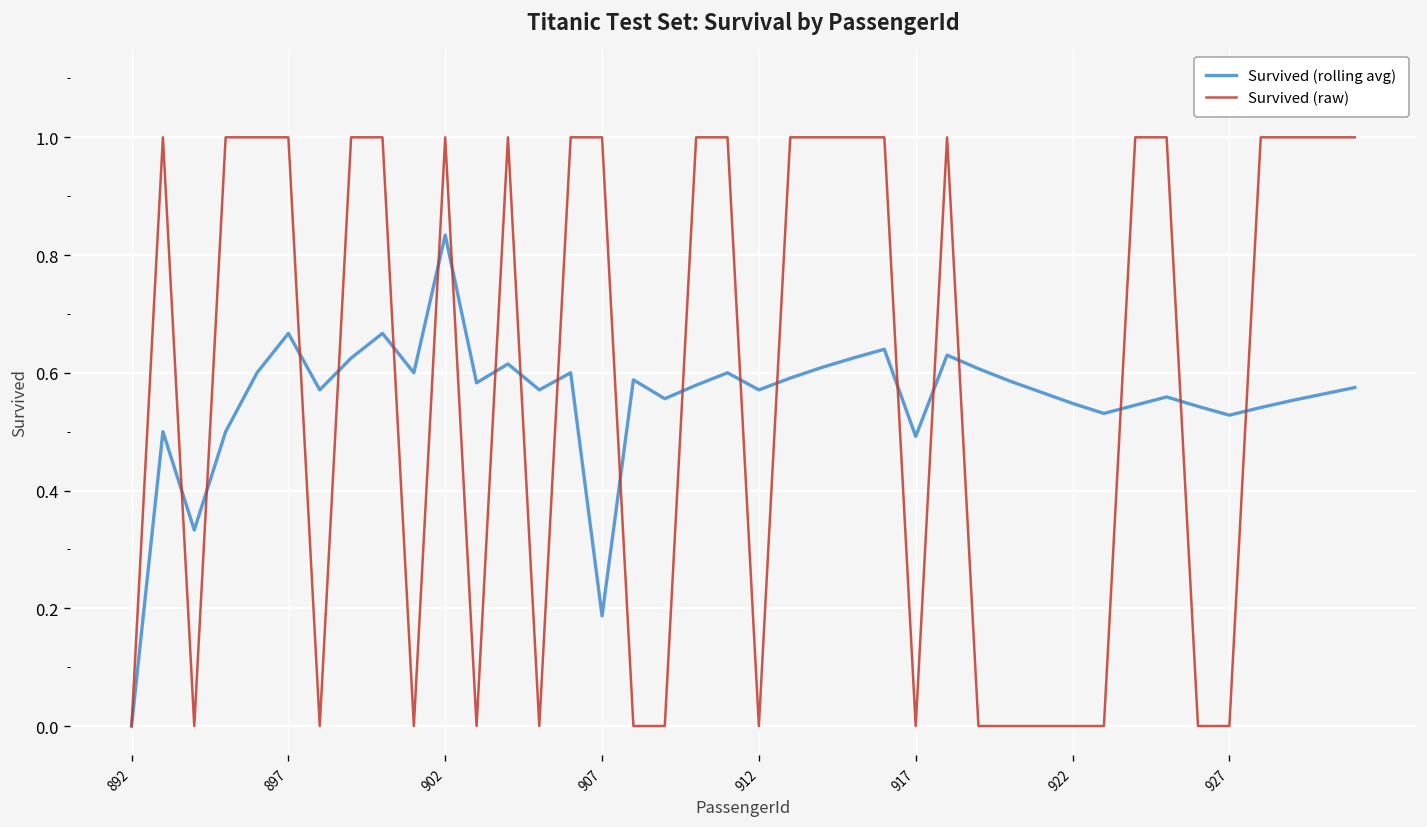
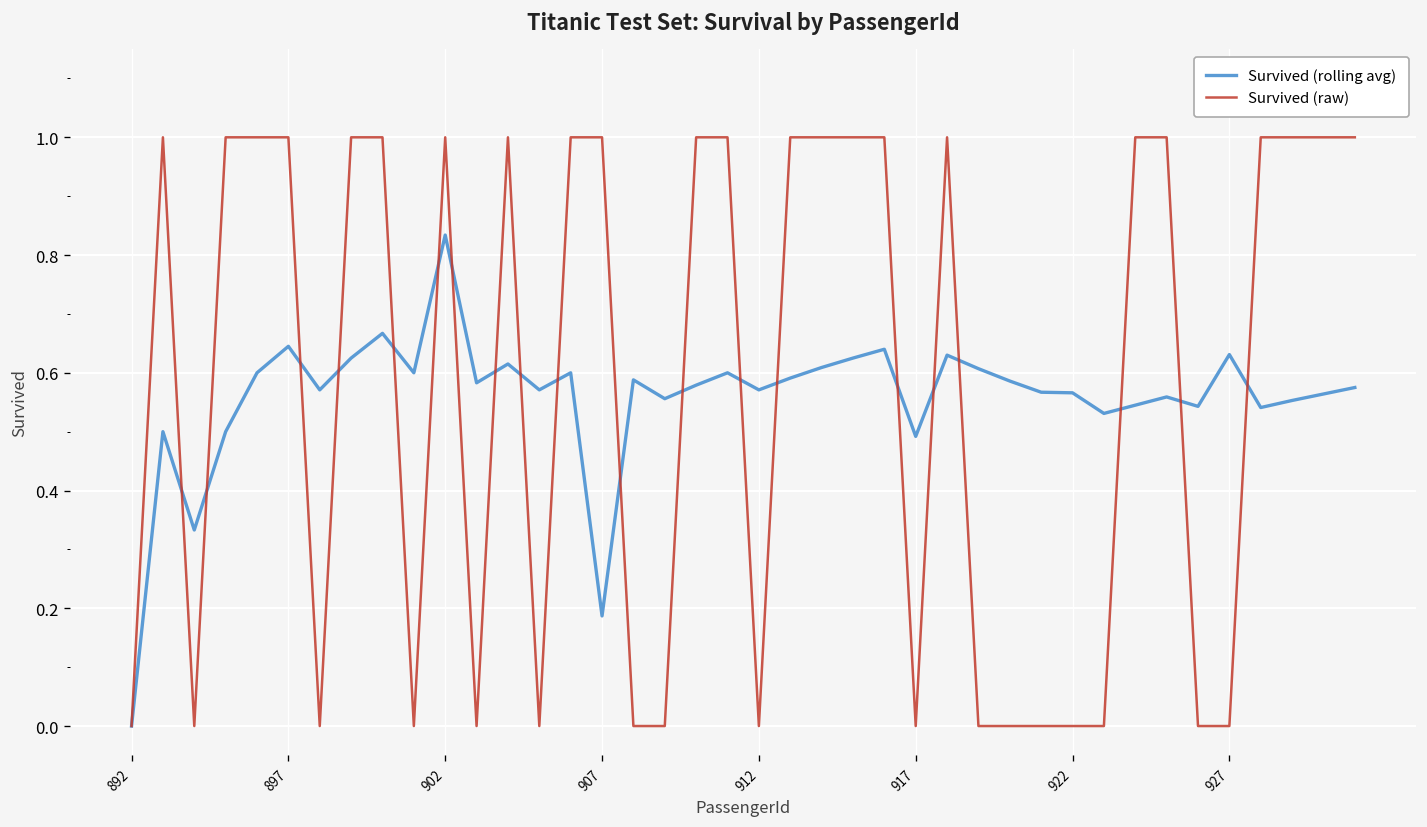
Survived (rolling avg), 897: 0.67 -> 0.65
Survived (rolling avg), 922: 0.55 -> 0.57
Survived (rolling avg), 927: 0.53 -> 0.63
